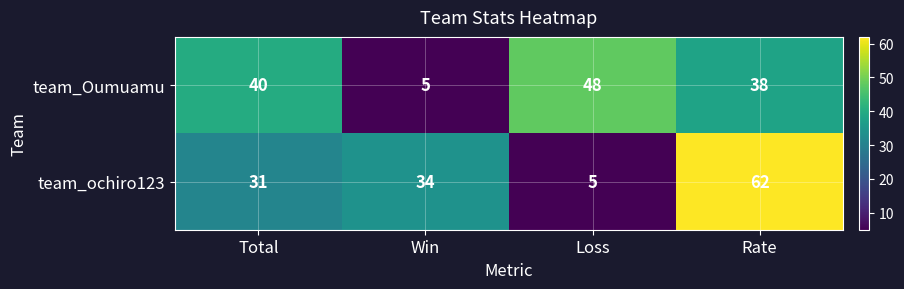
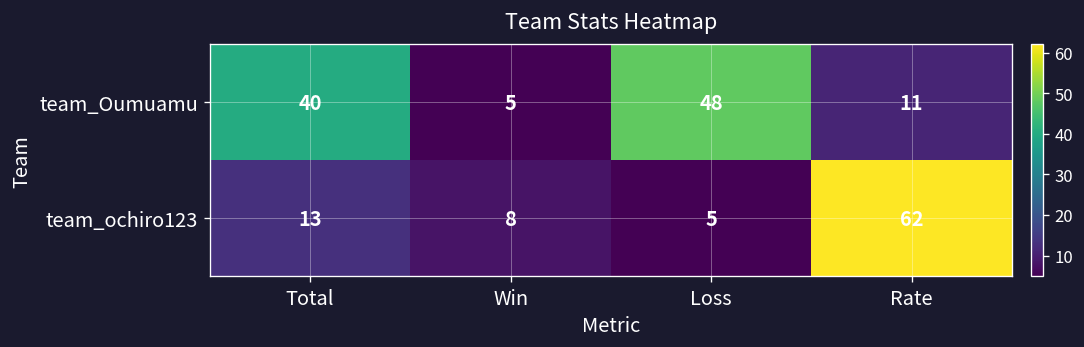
team_Oumuamu, Rate: 38 -> 11
team_ochiro123, Total: 31 -> 13
team_ochiro123, Win: 34 -> 8
